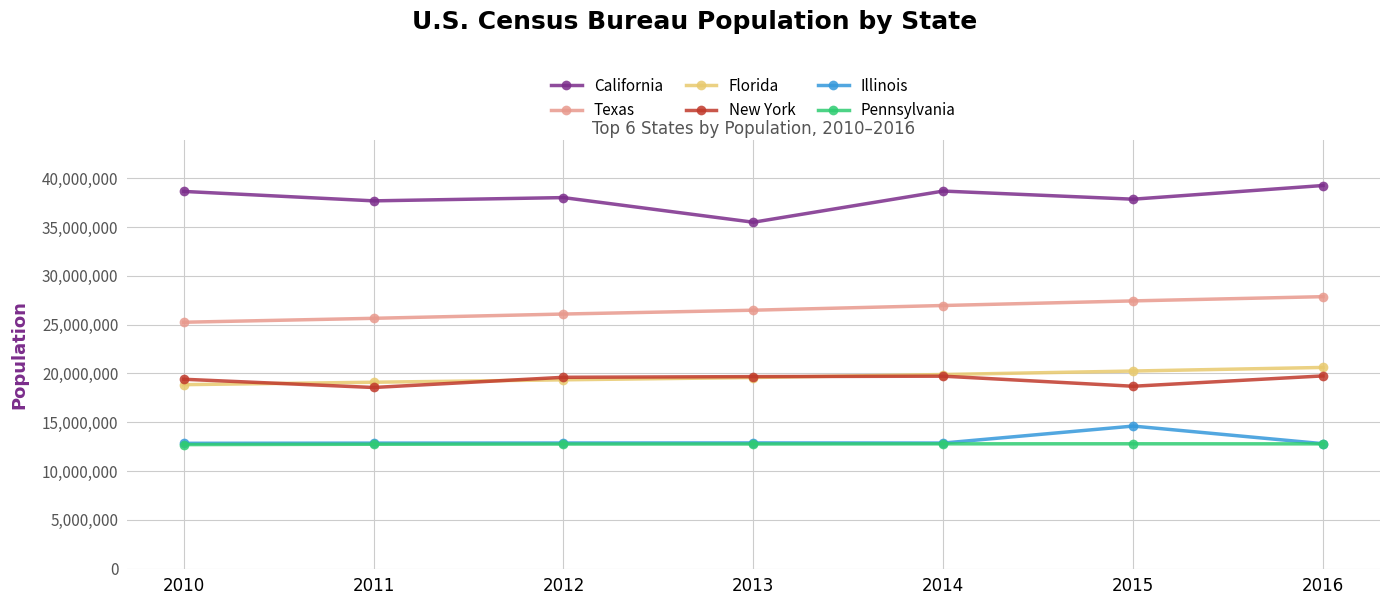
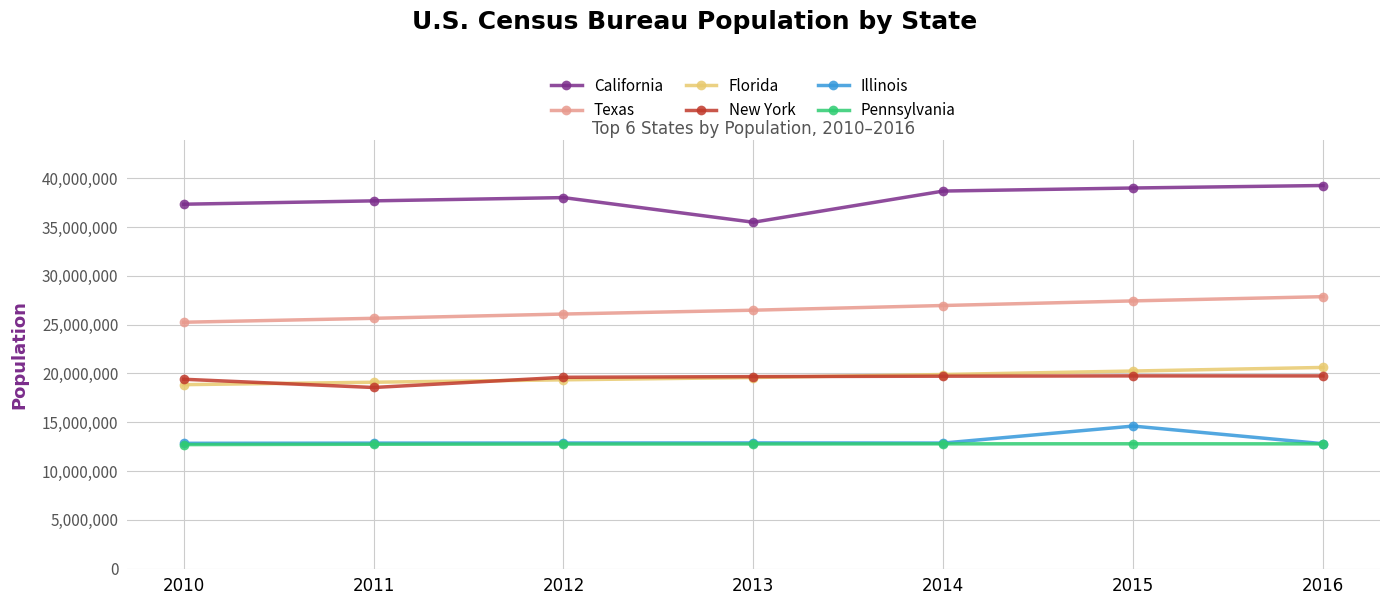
California, 2010: 39,000,000 -> 37,000,000
California, 2015: 38,000,000 -> 39,000,000
New York, 2015: 19,000,000 -> 20,000,000
